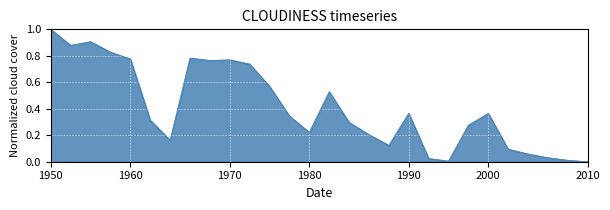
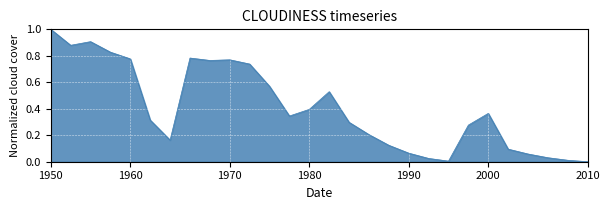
1980: 0.22 -> 0.40
1990: 0.37 -> 0.06
